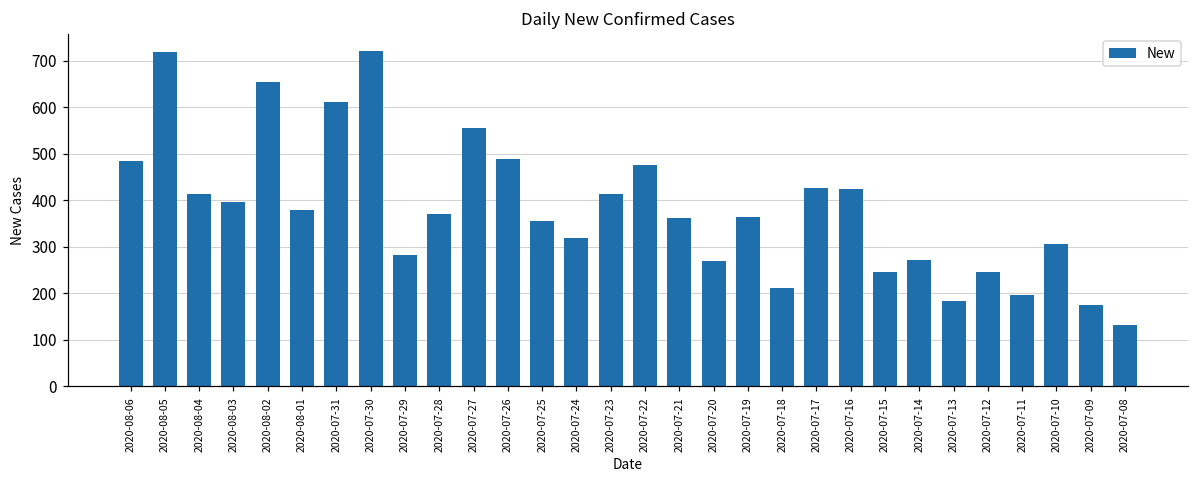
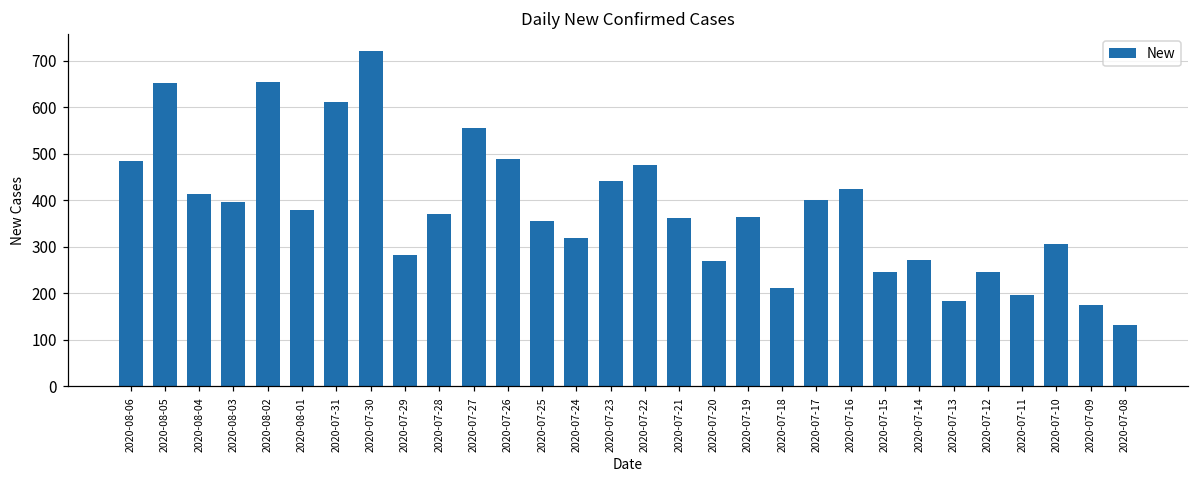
2020-08-05: 720 -> 650
2020-07-23: 410 -> 440
2020-07-17: 430 -> 400
